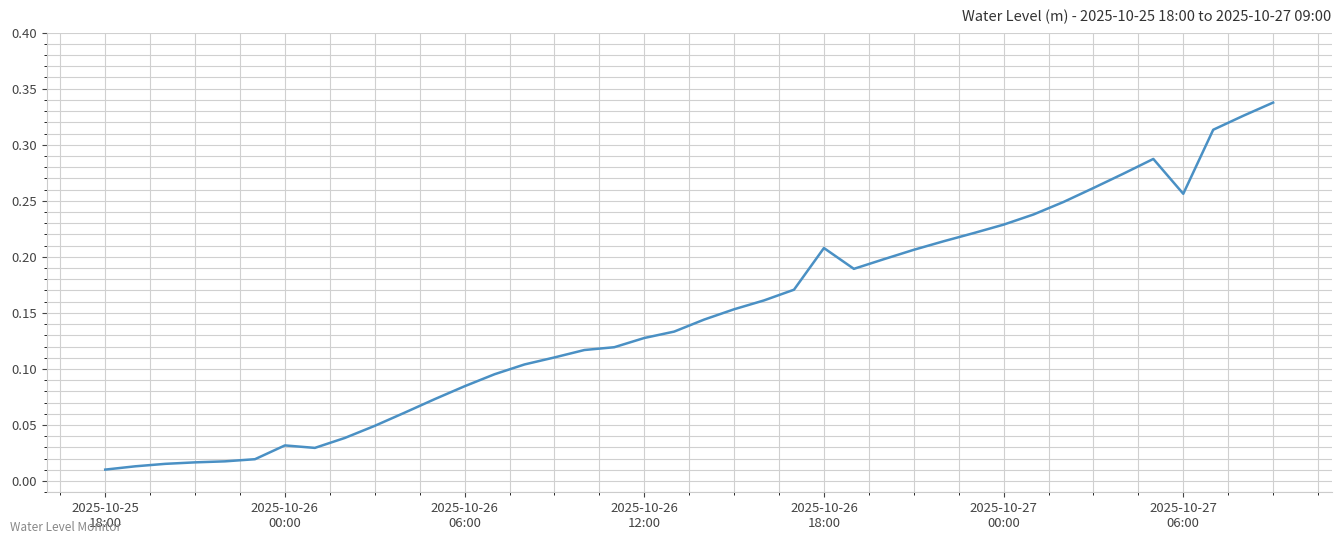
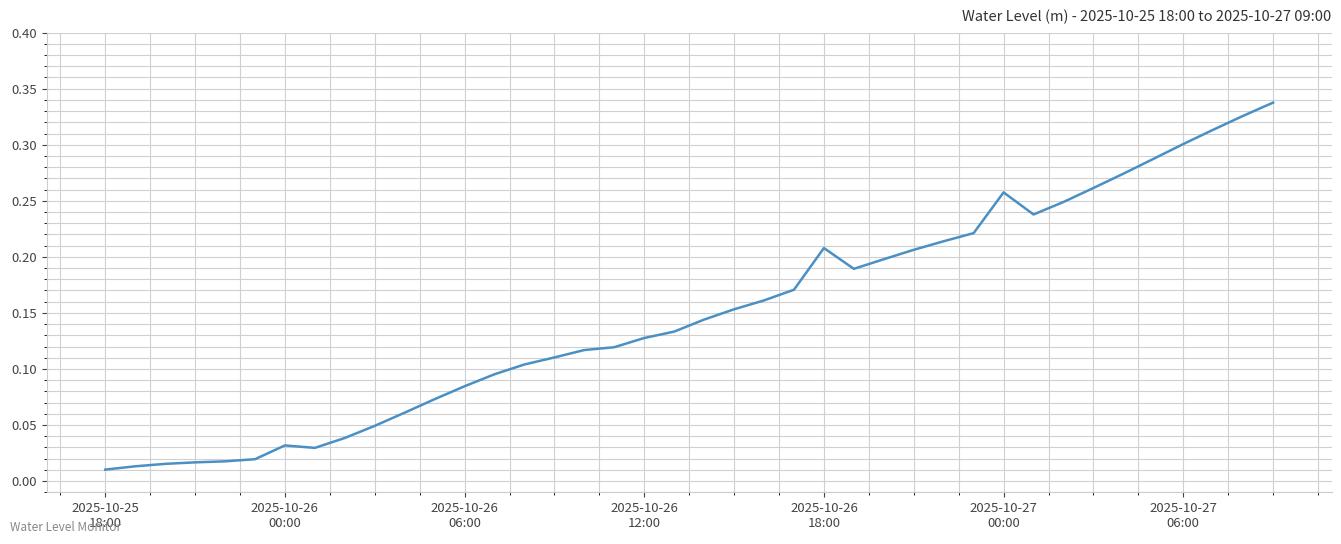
2025-10-27 00:00: 0.229 -> 0.258
2025-10-27 06:00: 0.256 -> 0.301
